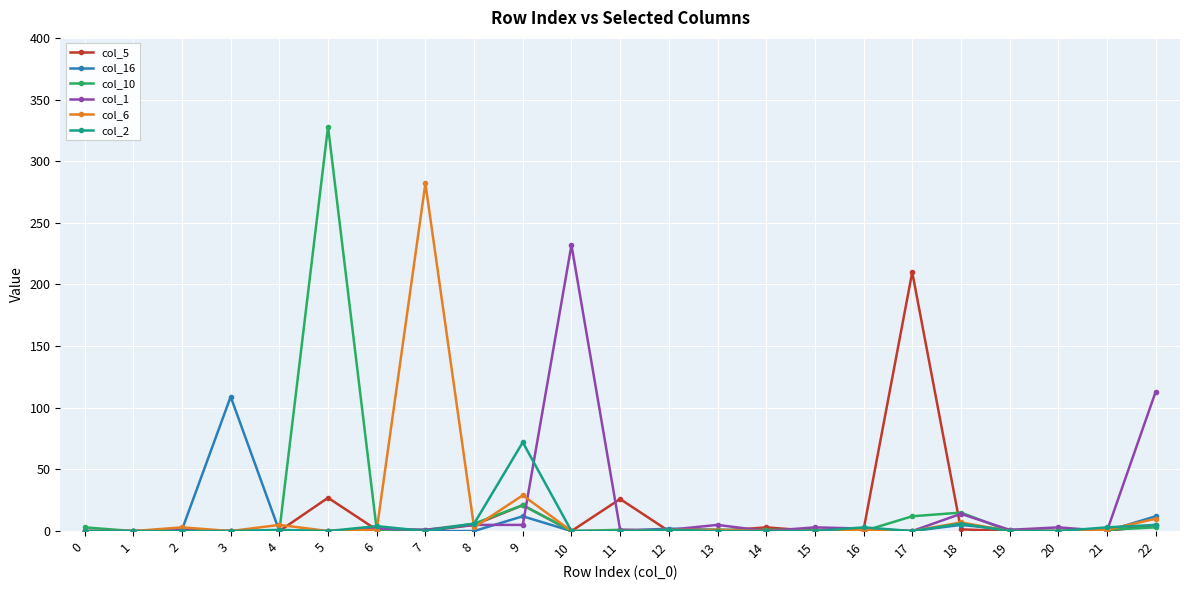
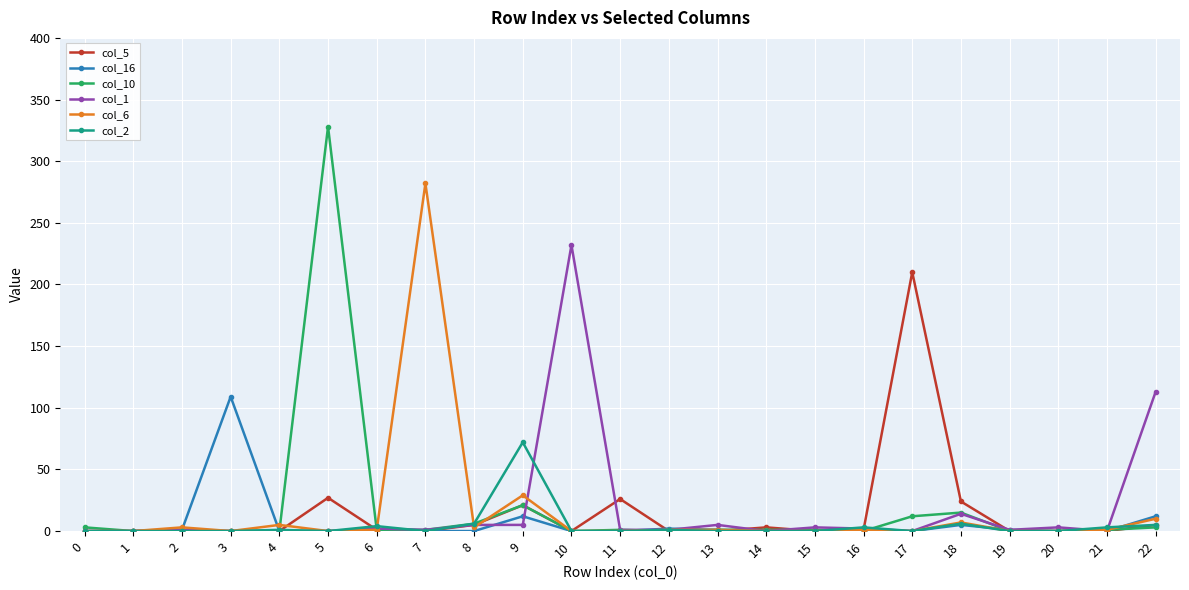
col_5, 18: 1 -> 24
